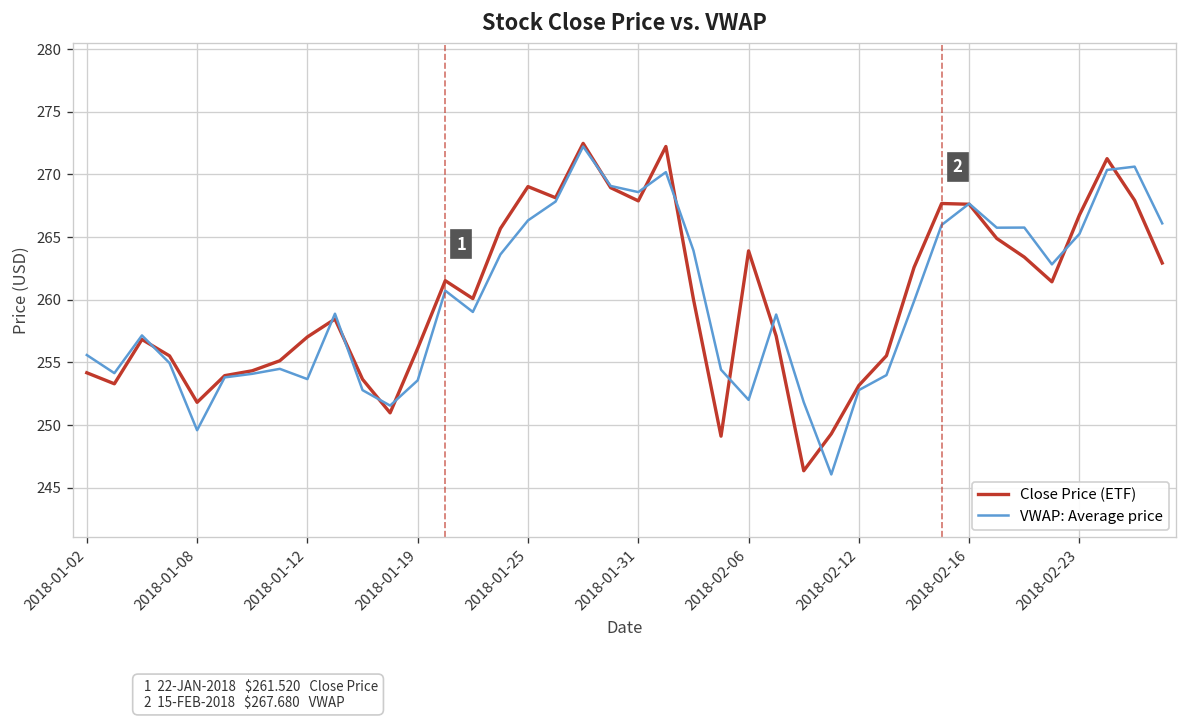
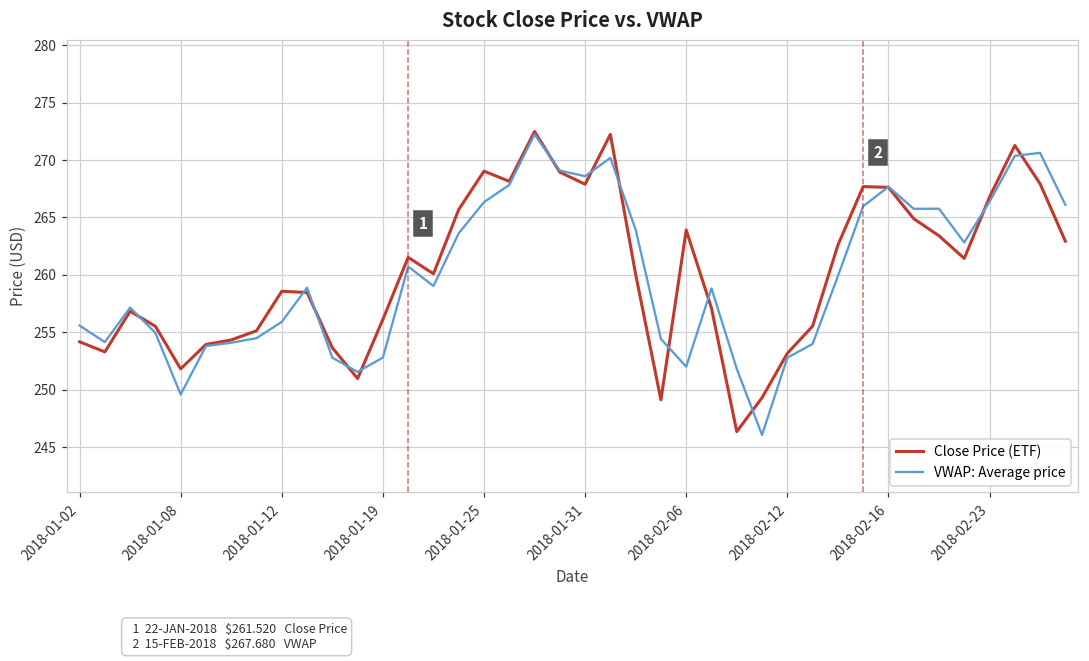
Close Price (ETF), 2018-01-12: 257.0 -> 258.6
VWAP: Average price, 2018-01-12: 253.7 -> 255.9
VWAP: Average price, 2018-01-19: 253.6 -> 252.8
VWAP: Average price, 2018-02-23: 265.3 -> 266.4
